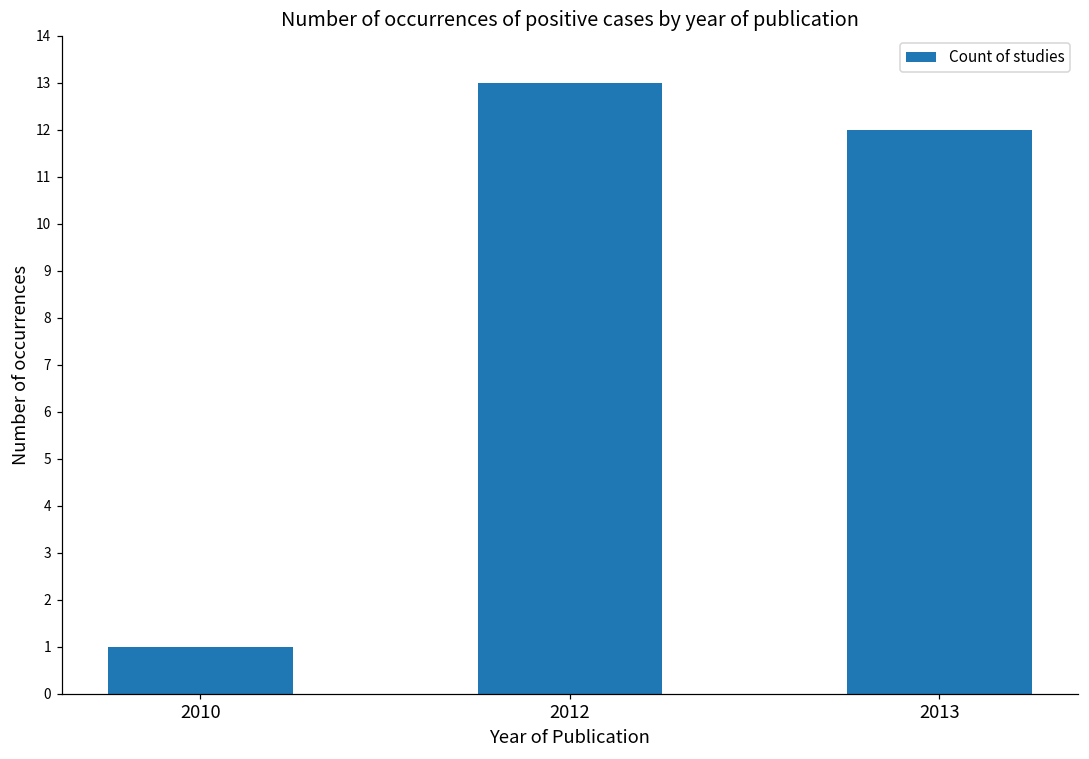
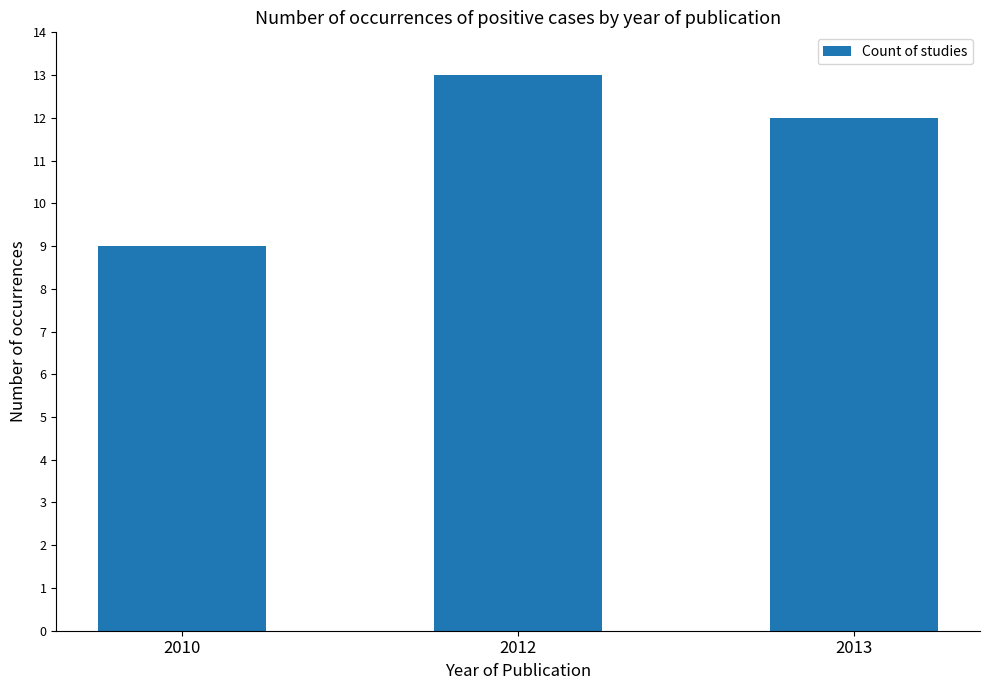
2010: 1 -> 9
